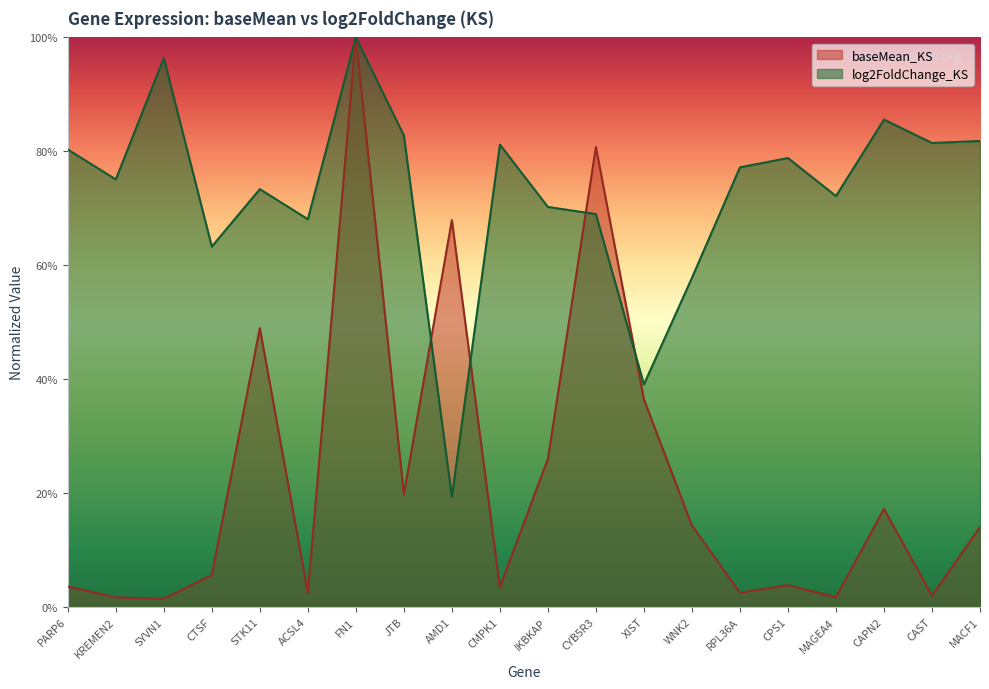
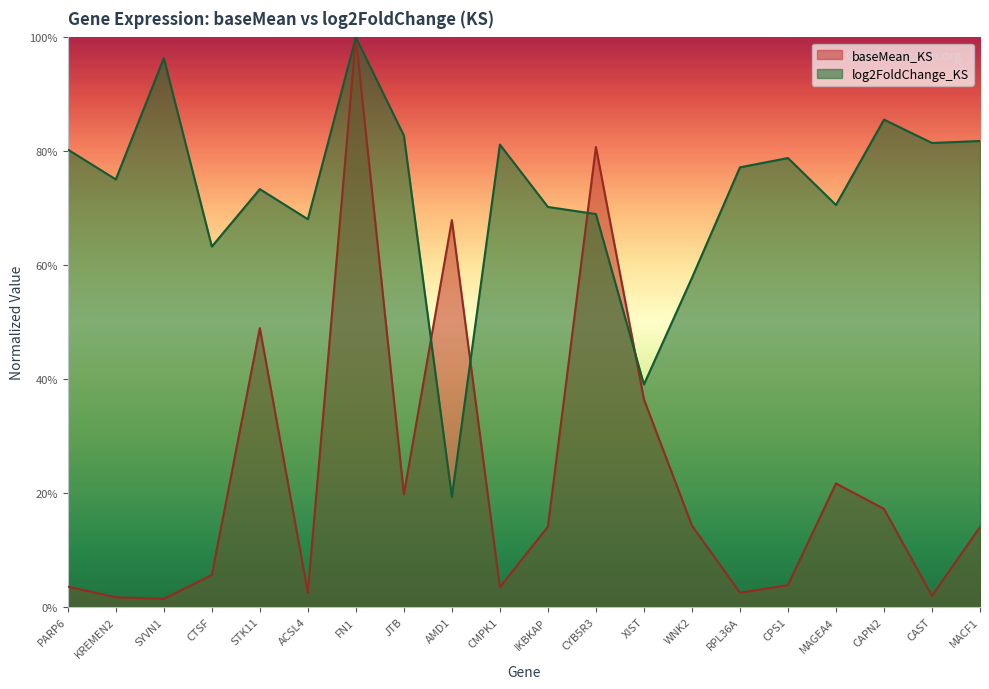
baseMean_KS, IKBKAP: 26% -> 14%
baseMean_KS, MAGEA4: 2% -> 22%
log2FoldChange_KS, MAGEA4: 72% -> 71%
